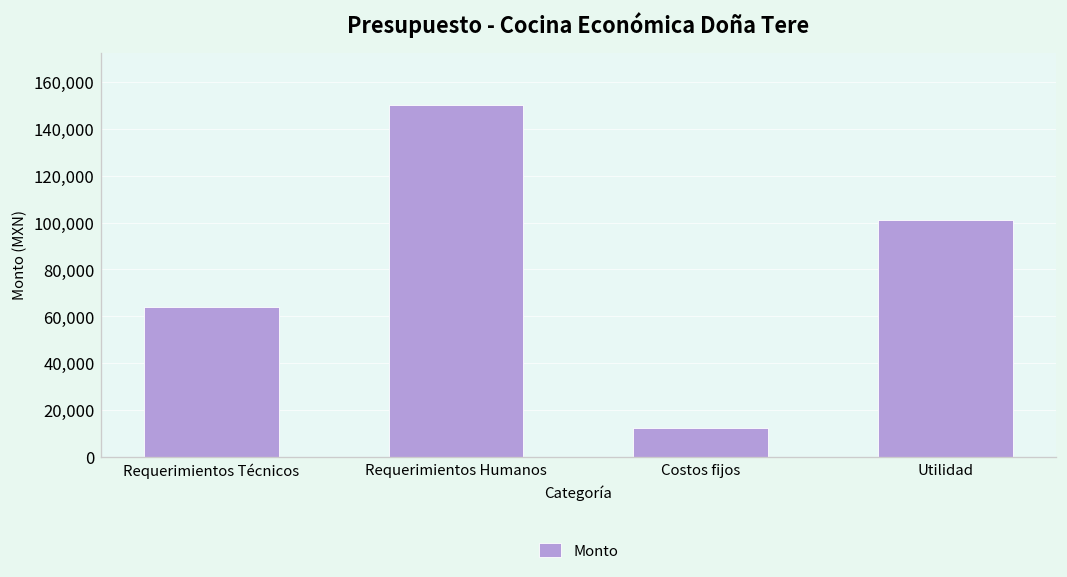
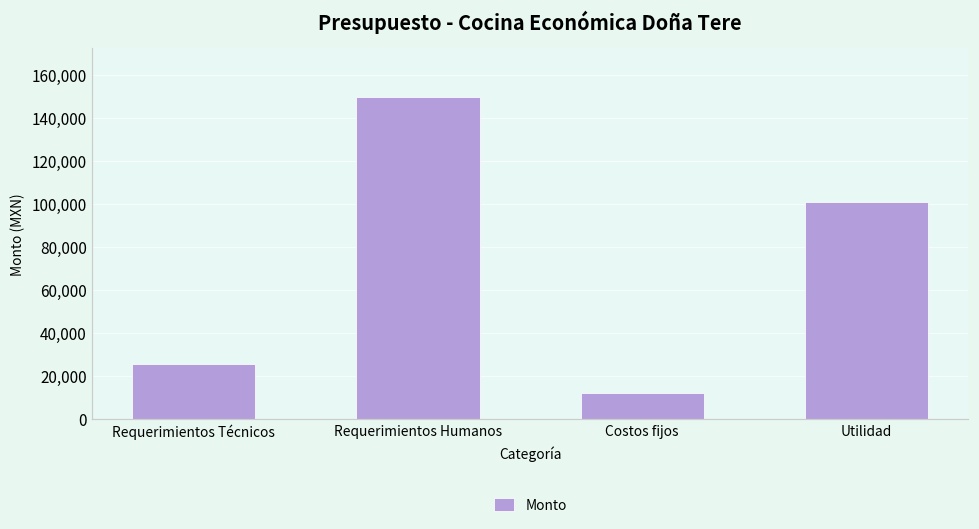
Requerimientos Técnicos: 64,000 -> 26,000
